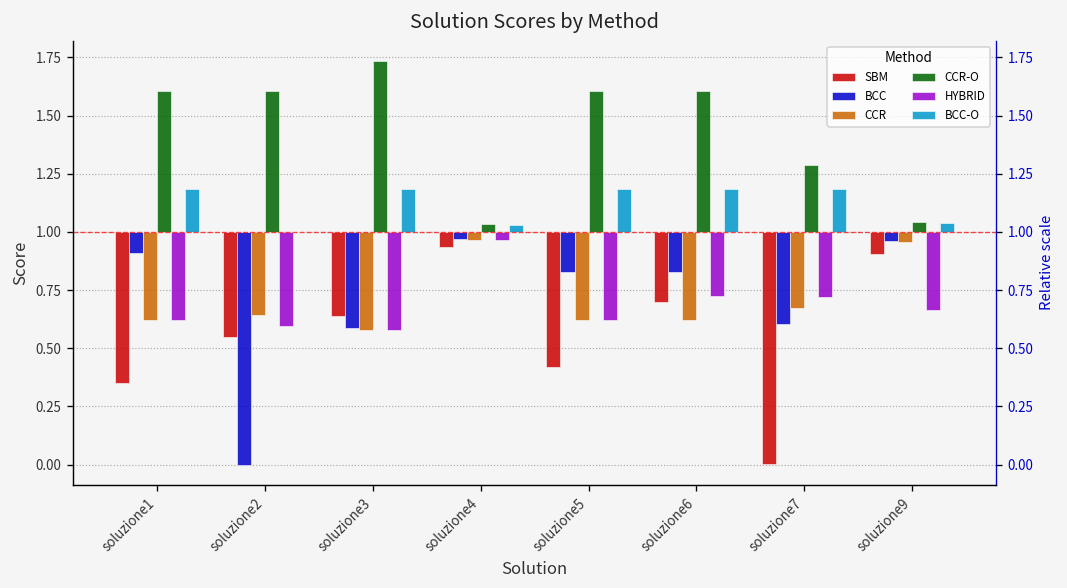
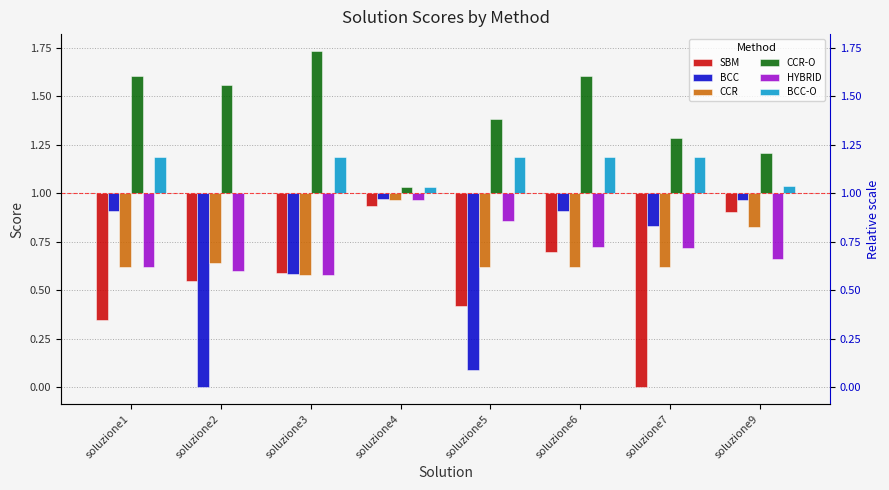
CCR-O, soluzione2: 1.61 -> 1.56
SBM, soluzione3: 0.64 -> 0.59
BCC, soluzione5: 0.83 -> 0.09
CCR-O, soluzione5: 1.61 -> 1.38
HYBRID, soluzione5: 0.62 -> 0.86
BCC, soluzione6: 0.83 -> 0.91
BCC, soluzione7: 0.60 -> 0.83
CCR, soluzione7: 0.67 -> 0.62
CCR, soluzione9: 0.96 -> 0.83
CCR-O, soluzione9: 1.04 -> 1.21
